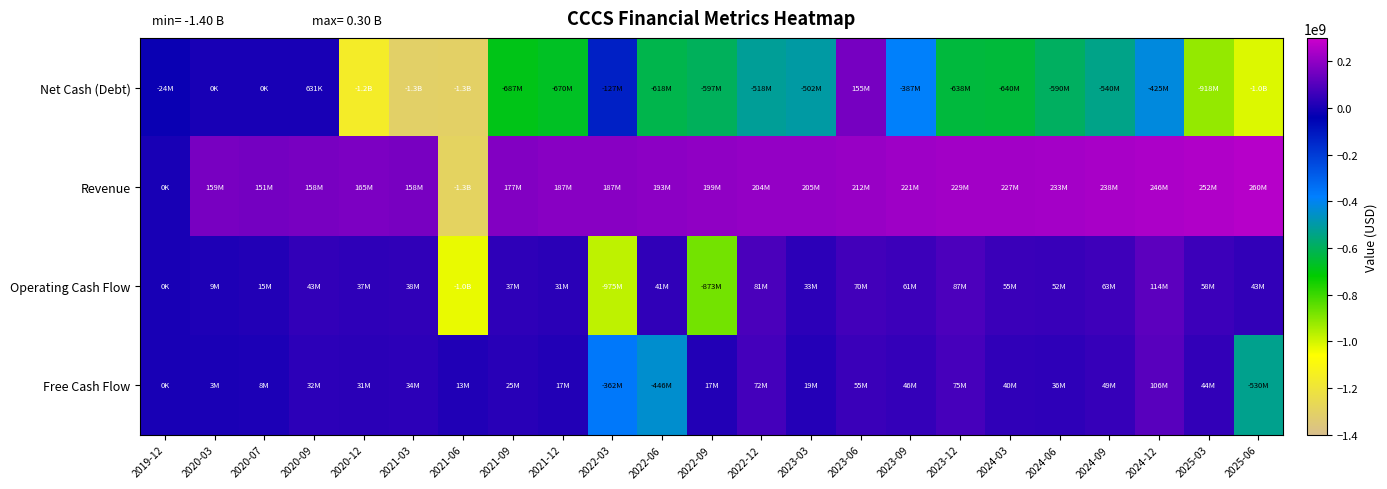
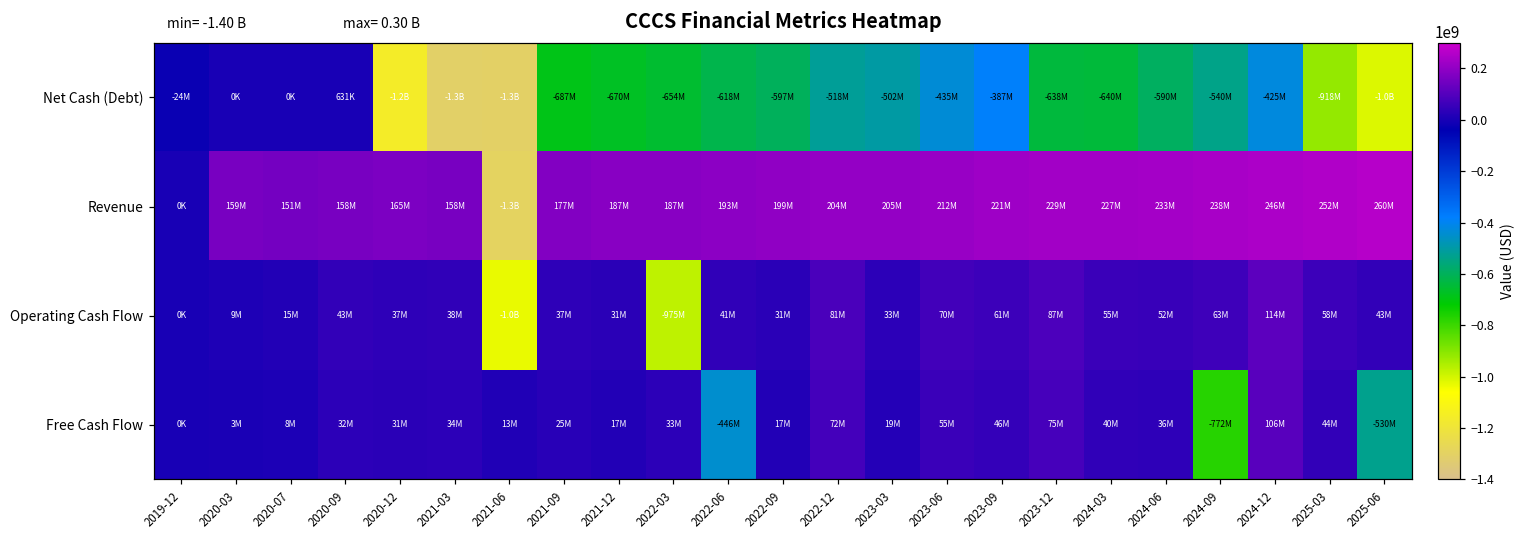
Net Cash (Debt), 2022-03: -127M -> -654M
Net Cash (Debt), 2023-06: 155M -> -435M
Operating Cash Flow, 2022-09: -873M -> 31M
Free Cash Flow, 2022-03: -362M -> 33M
Free Cash Flow, 2024-09: 49M -> -772M
